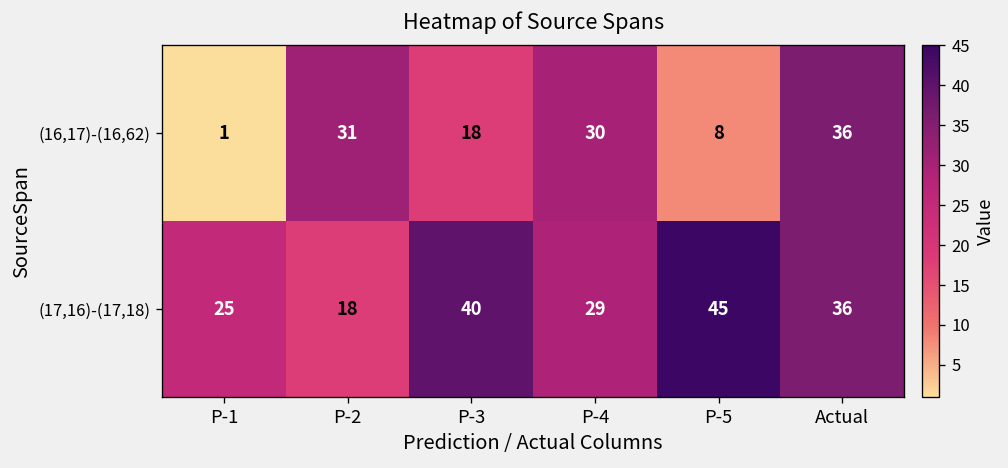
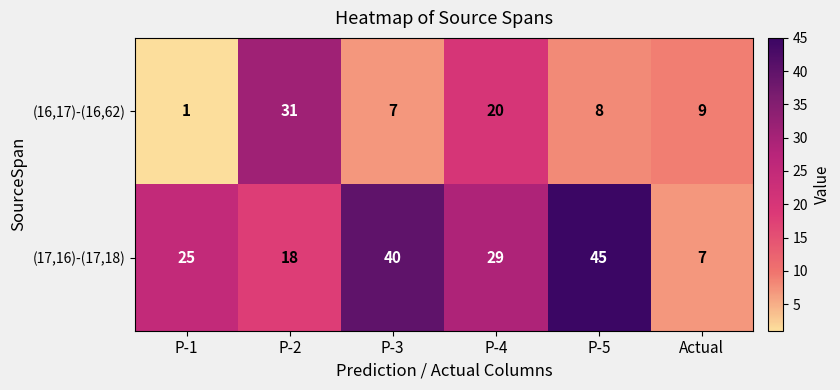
(16,17)-(16,62), P-3: 18 -> 7
(16,17)-(16,62), P-4: 30 -> 20
(16,17)-(16,62), Actual: 36 -> 9
(17,16)-(17,18), Actual: 36 -> 7
